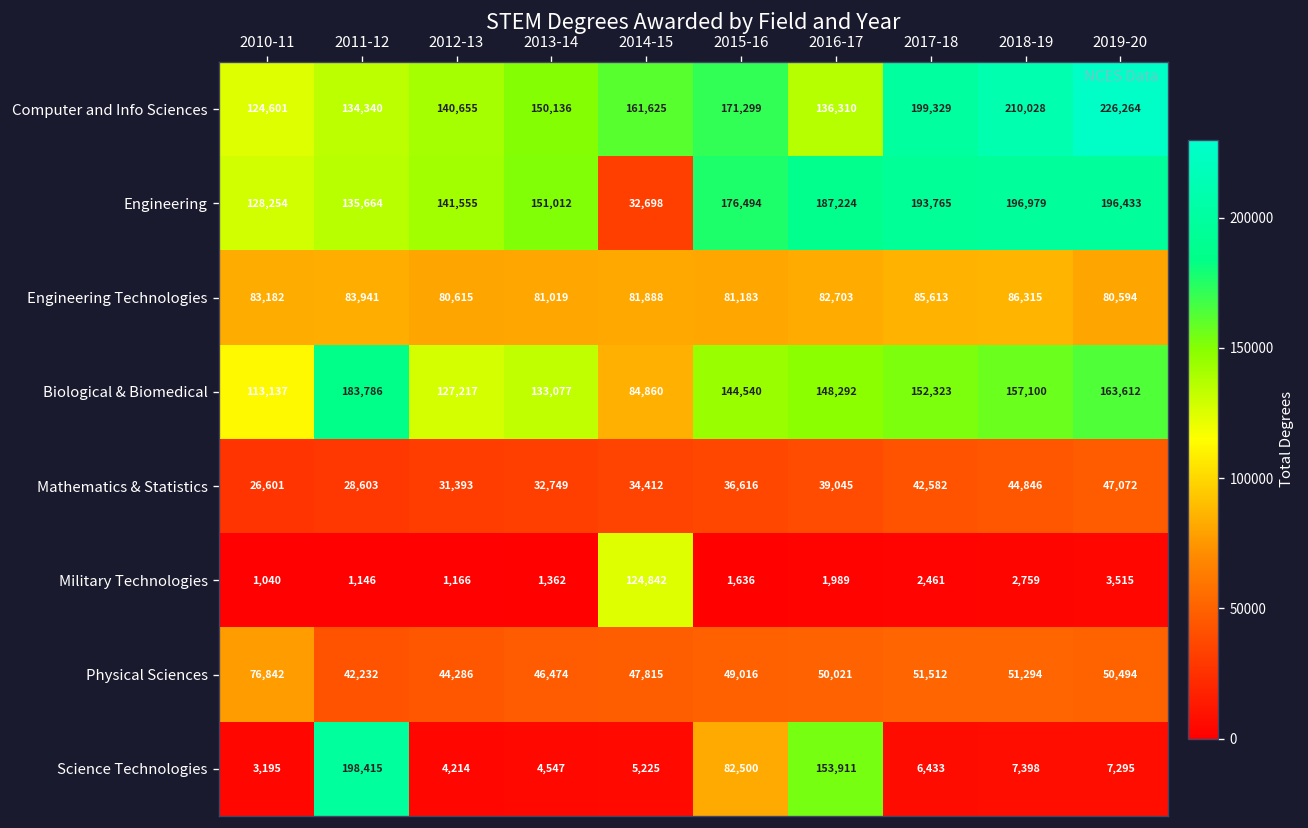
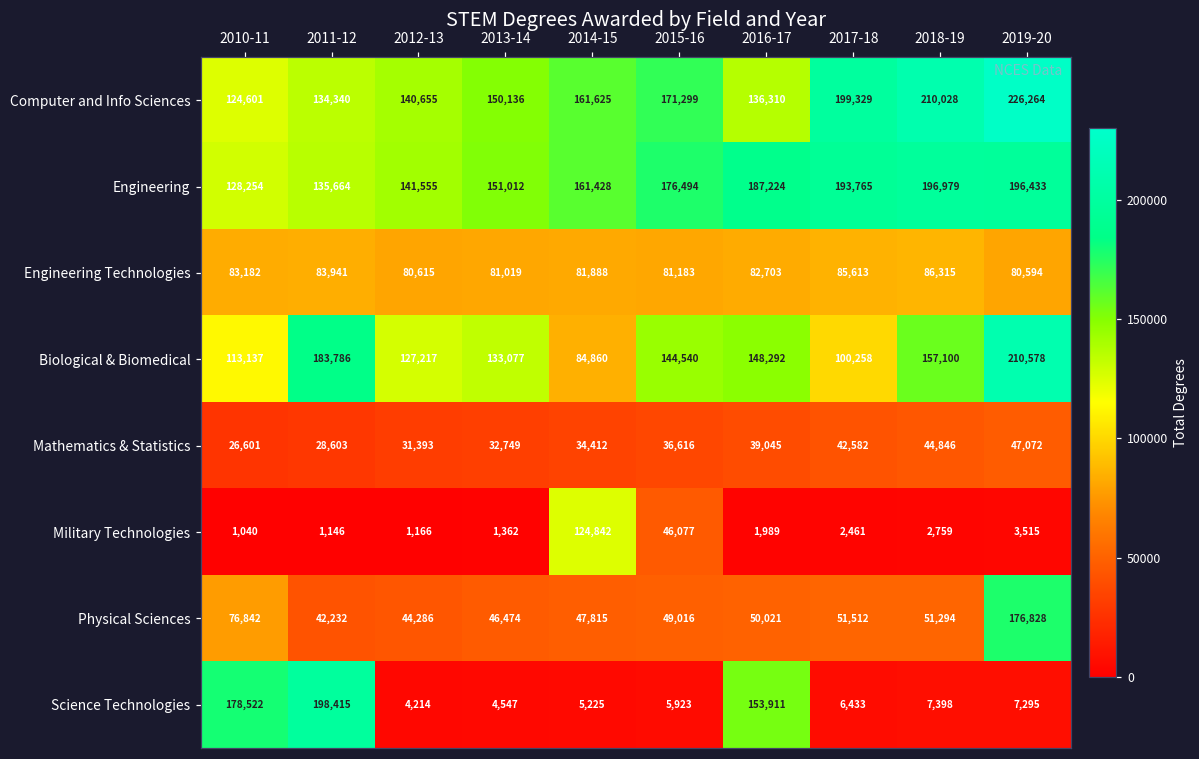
Engineering, 2014-15: 32,698 -> 161,428
Biological & Biomedical, 2017-18: 152,323 -> 100,258
Biological & Biomedical, 2019-20: 163,612 -> 210,578
Military Technologies, 2015-16: 1,636 -> 46,077
Physical Sciences, 2019-20: 50,494 -> 176,828
Science Technologies, 2010-11: 3,195 -> 178,522
Science Technologies, 2015-16: 82,500 -> 5,923
